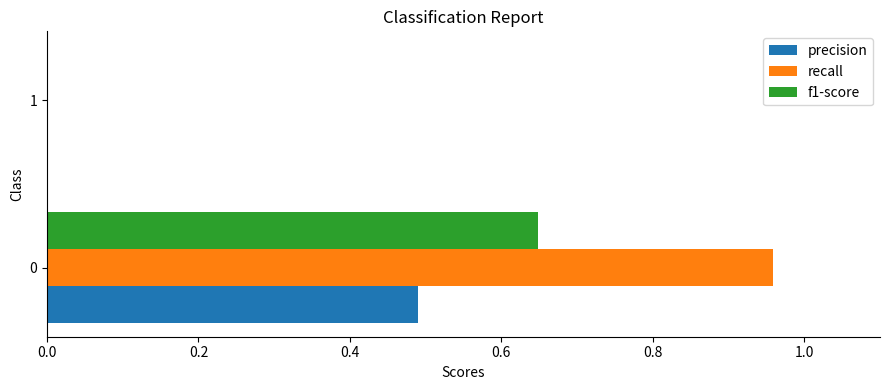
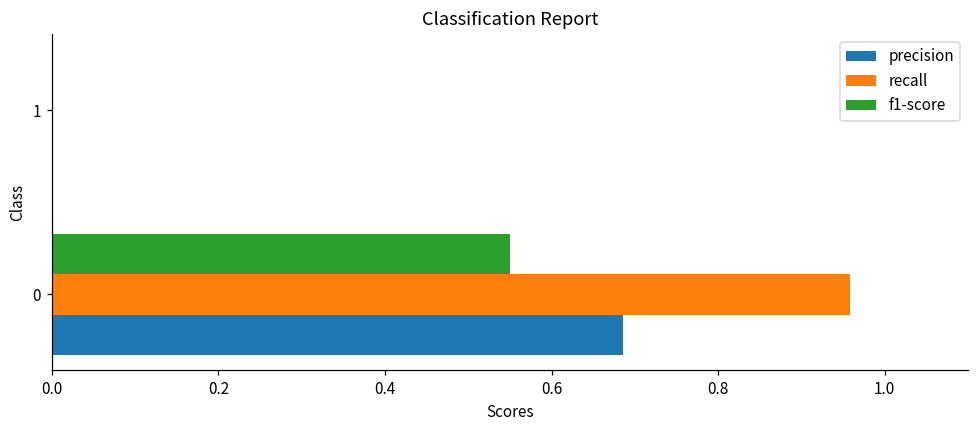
f1-score, 0: 0.65 -> 0.55
precision, 0: 0.49 -> 0.69
